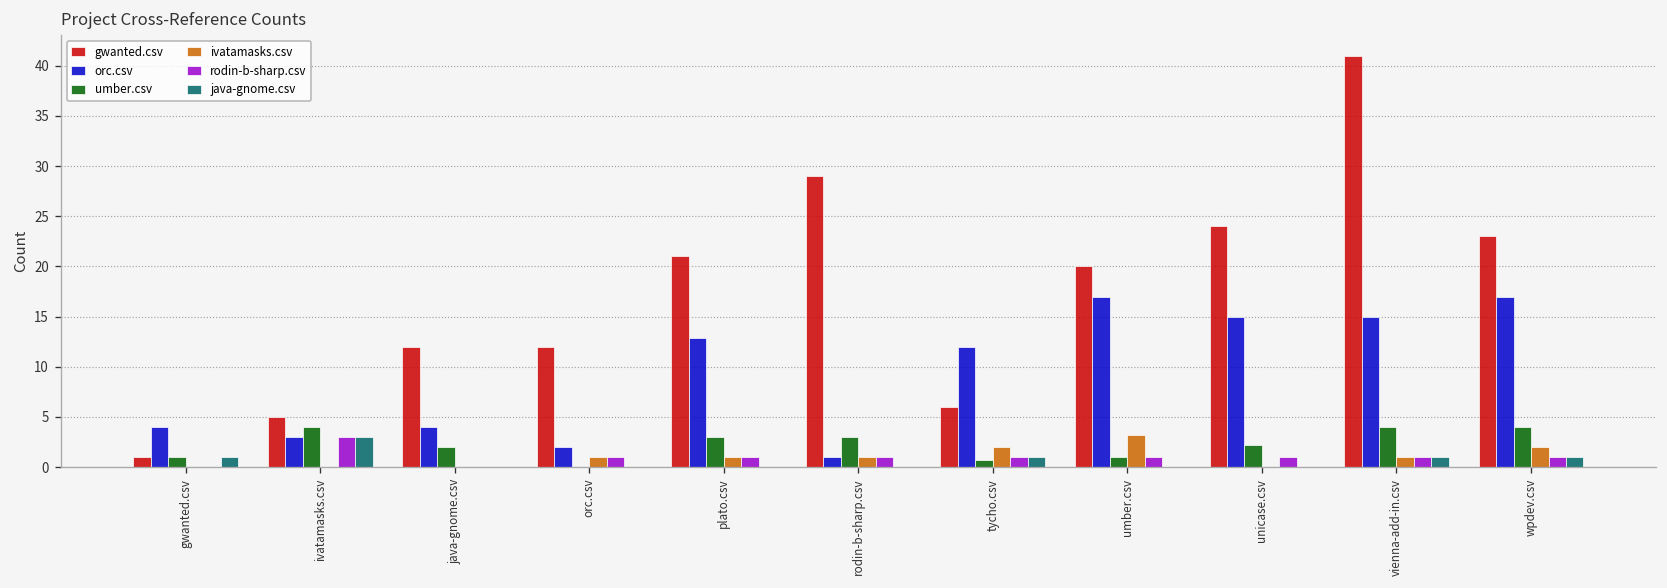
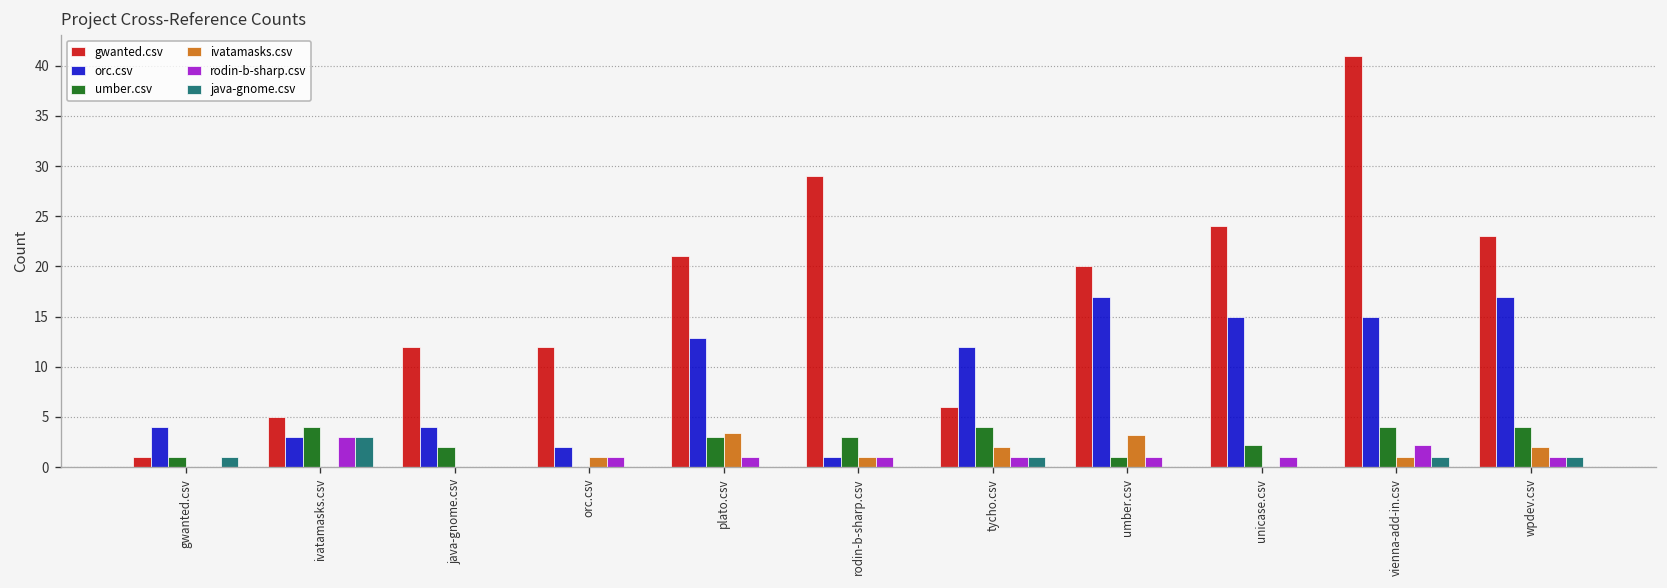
ivatamasks.csv, plato.csv: 1 -> 3
umber.csv, tycho.csv: 1 -> 4
rodin-b-sharp.csv, vienna-add-in.csv: 1 -> 2
